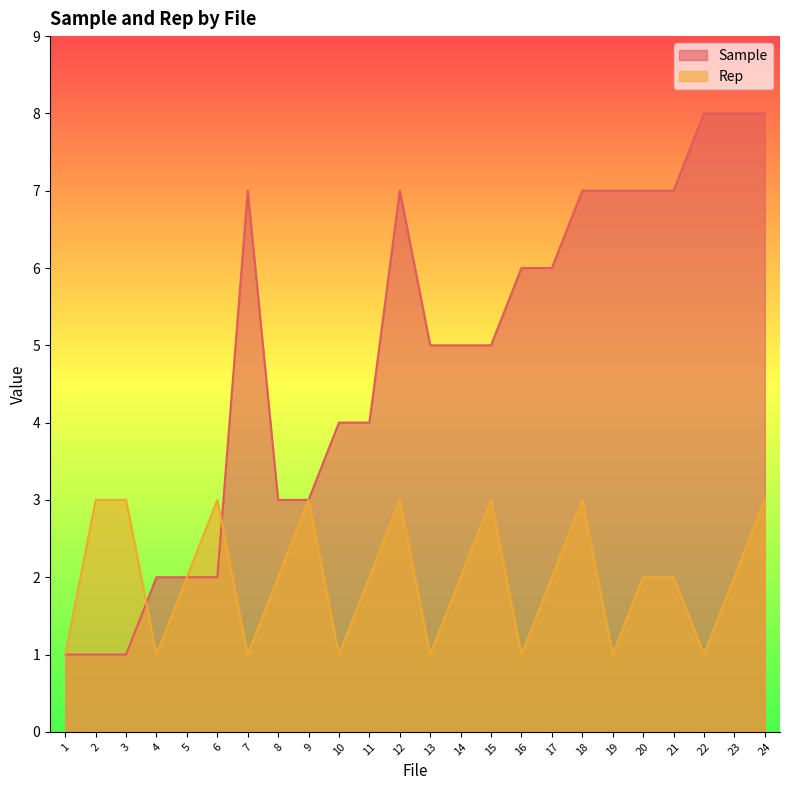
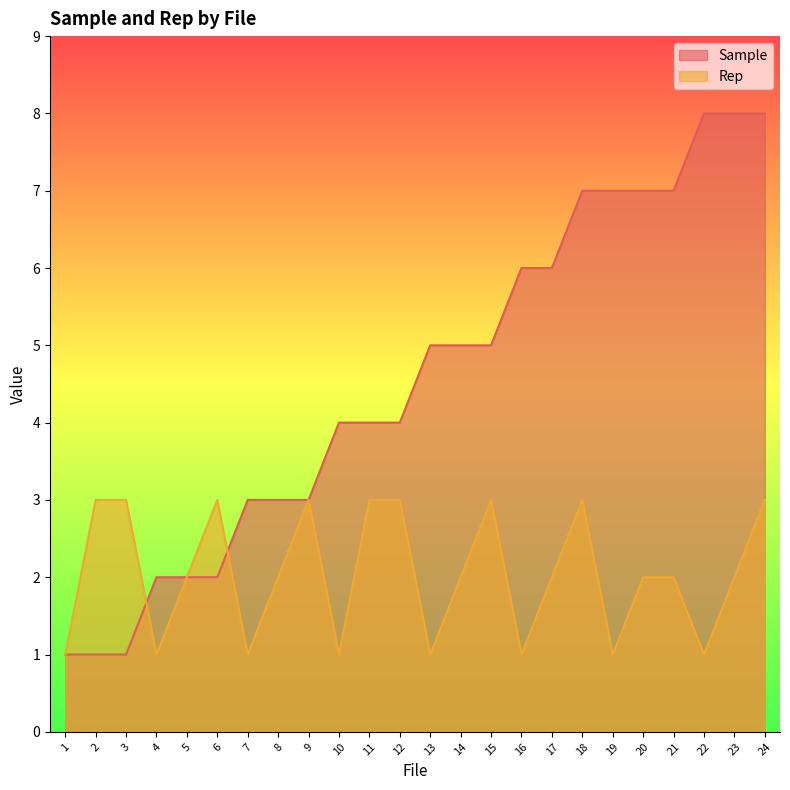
Sample, 7: 7 -> 3
Rep, 11: 2 -> 3
Sample, 12: 7 -> 4
